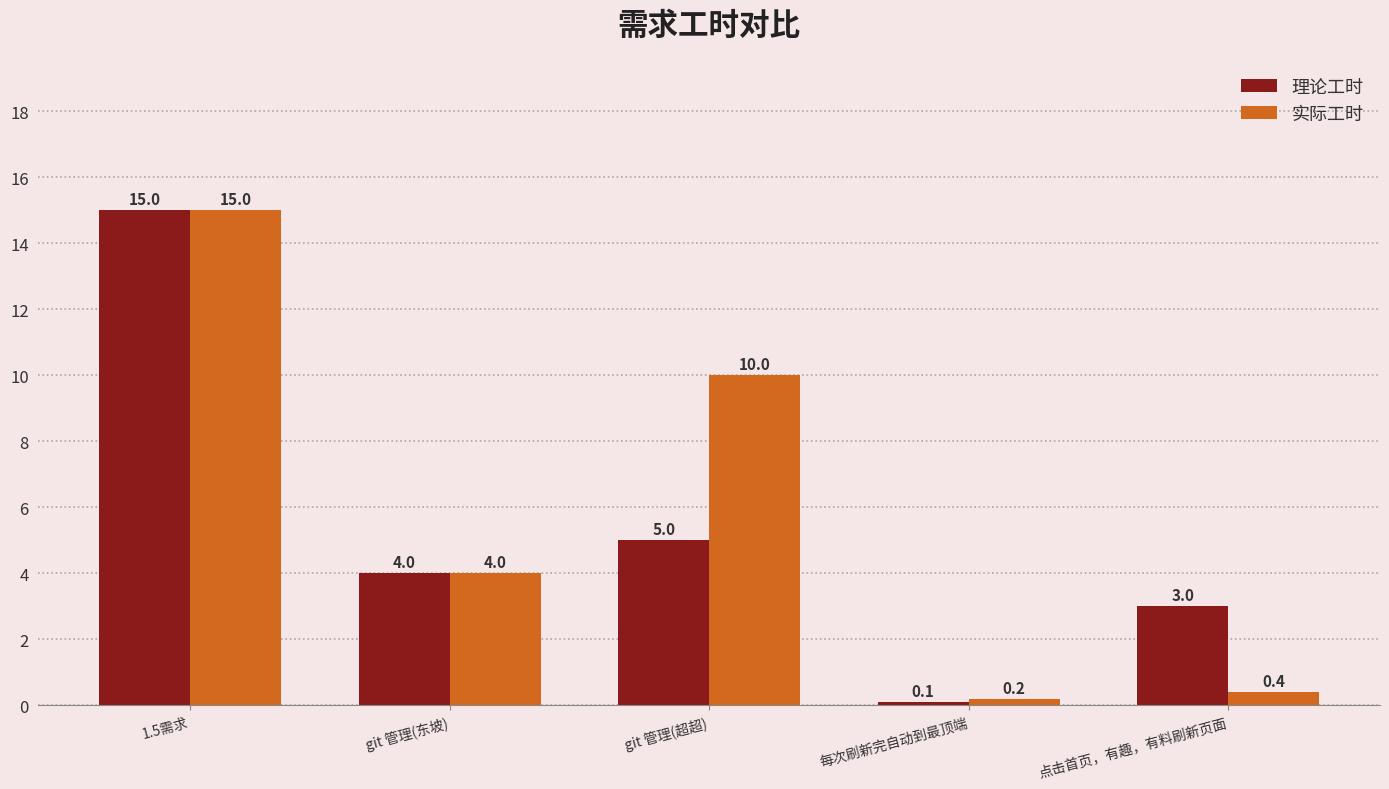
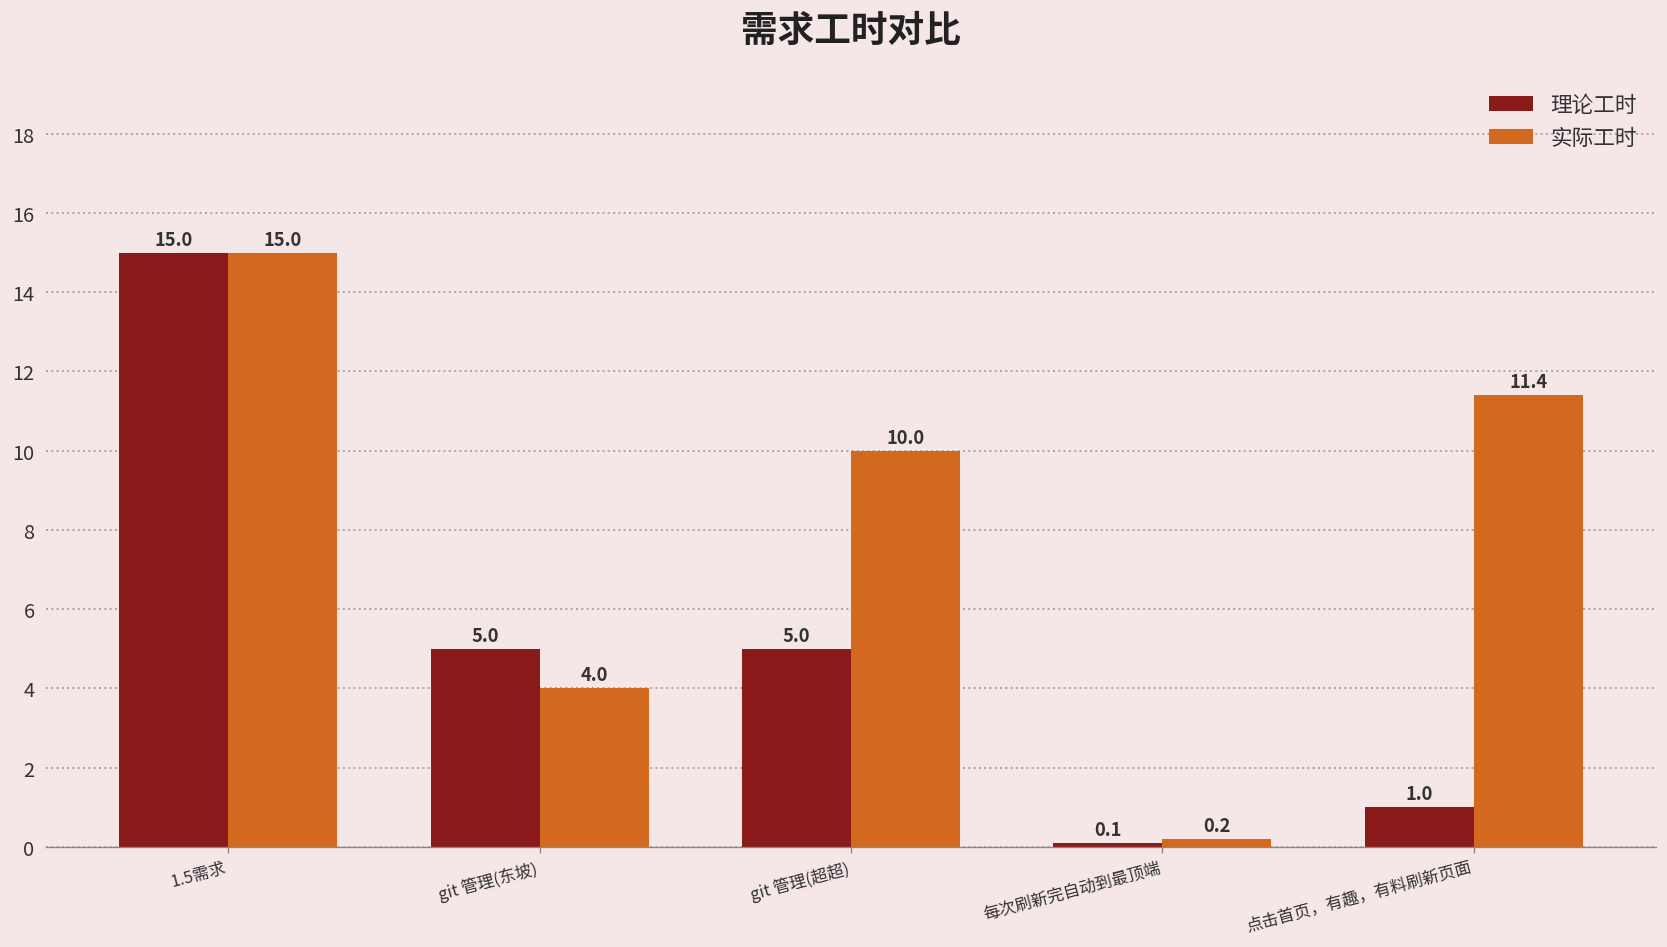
理论工时, git 管理(东坡): 4.0 -> 5.0
理论工时, 点击首页，有趣，有料刷新页面: 3.0 -> 1.0
实际工时, 点击首页，有趣，有料刷新页面: 0.4 -> 11.4
